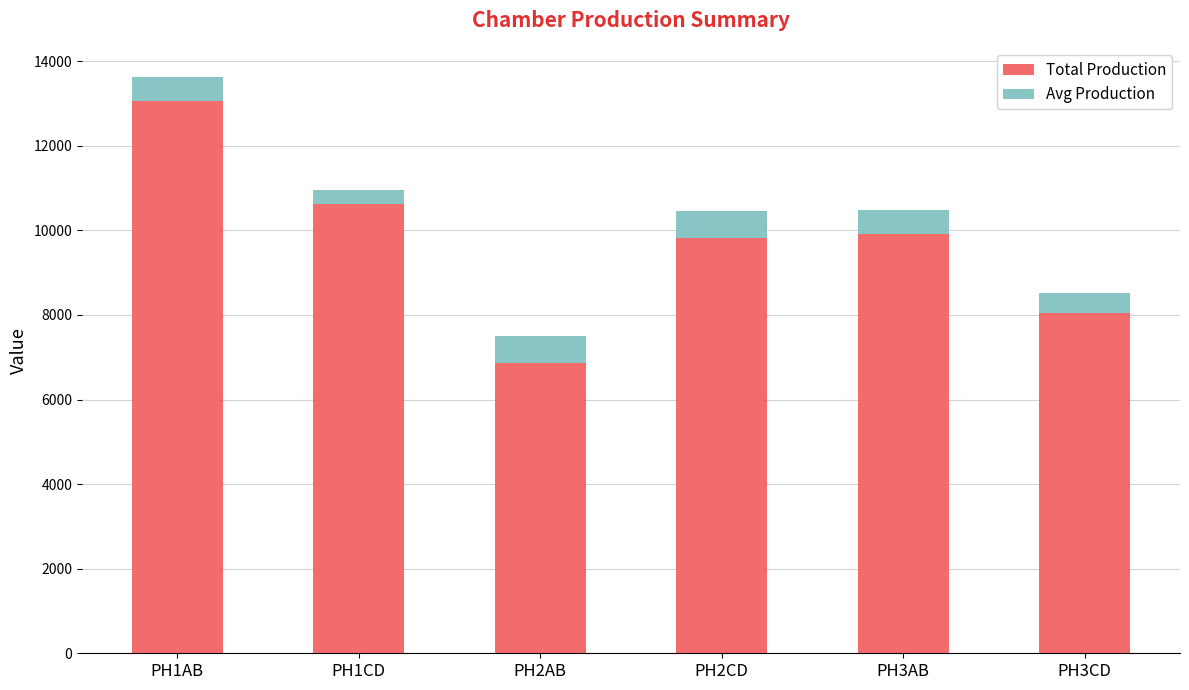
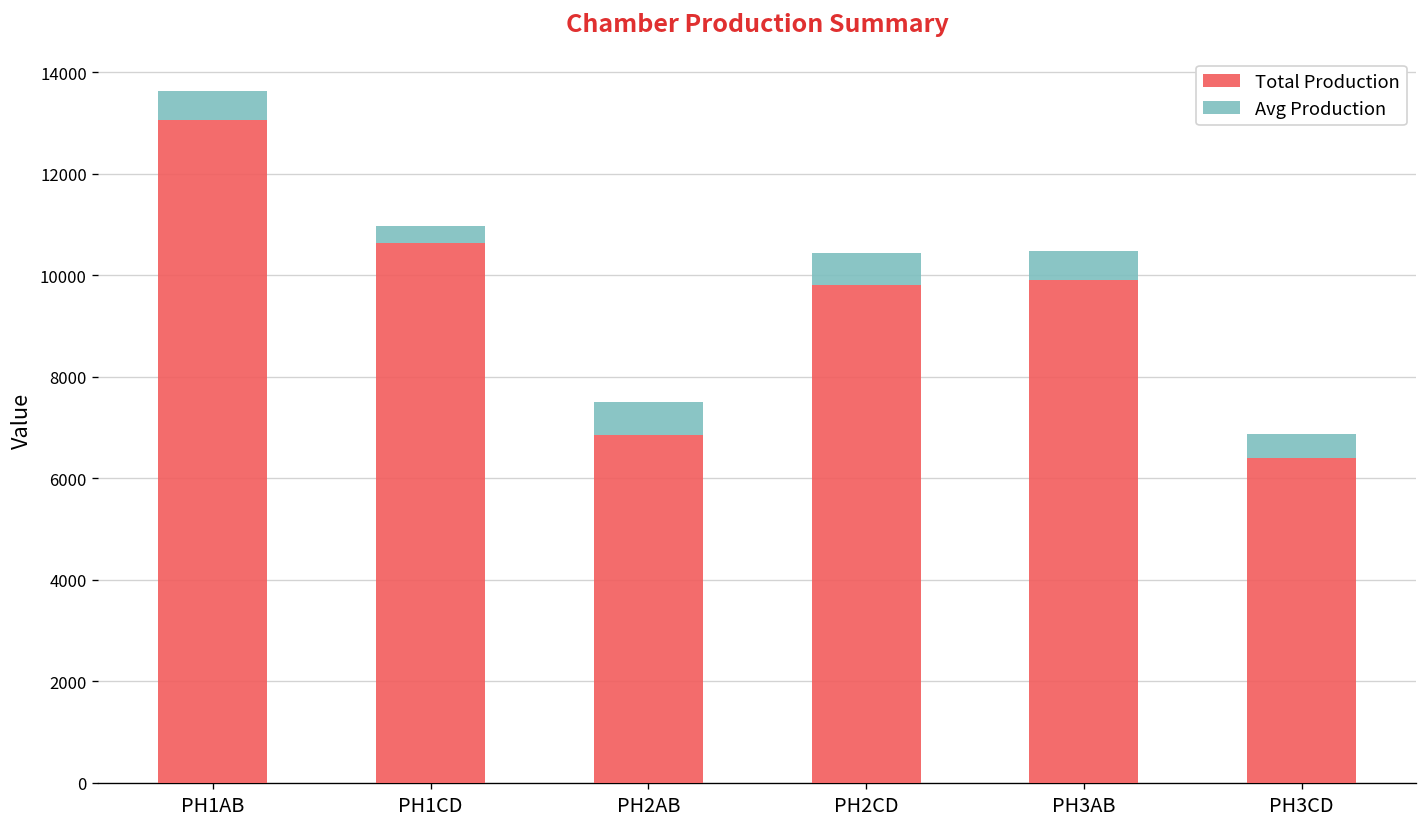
Total Production, PH3CD: 8100 -> 6400
